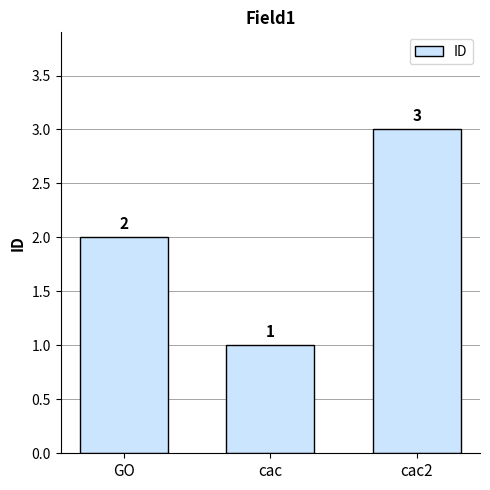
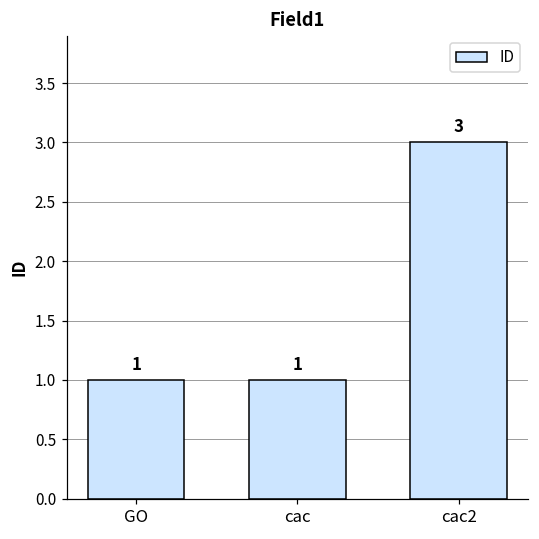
GO: 2 -> 1
